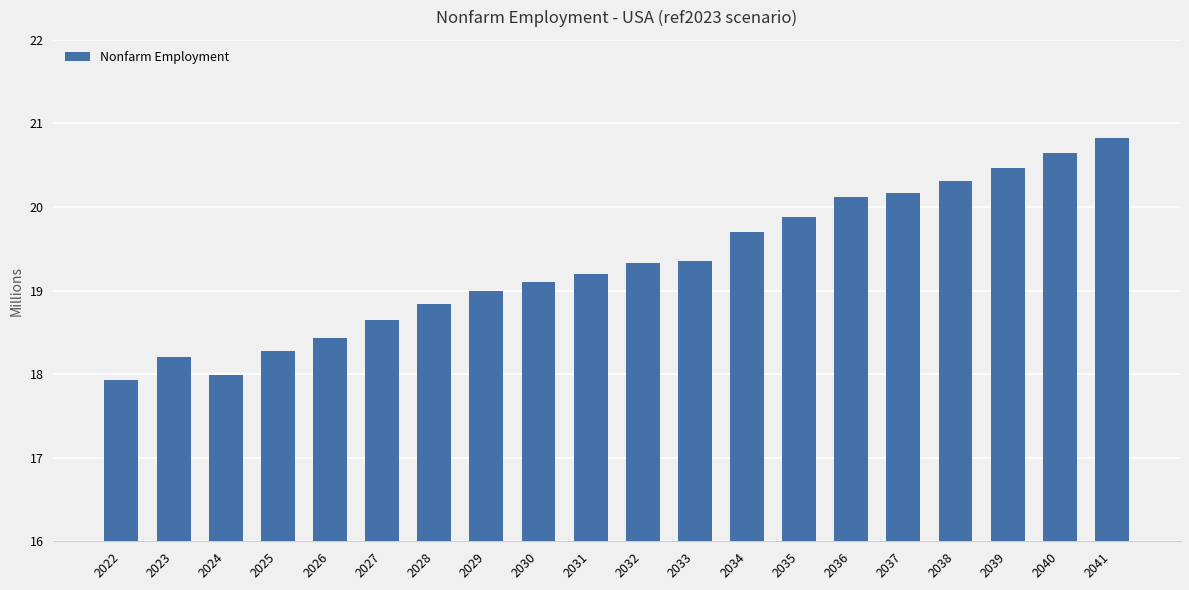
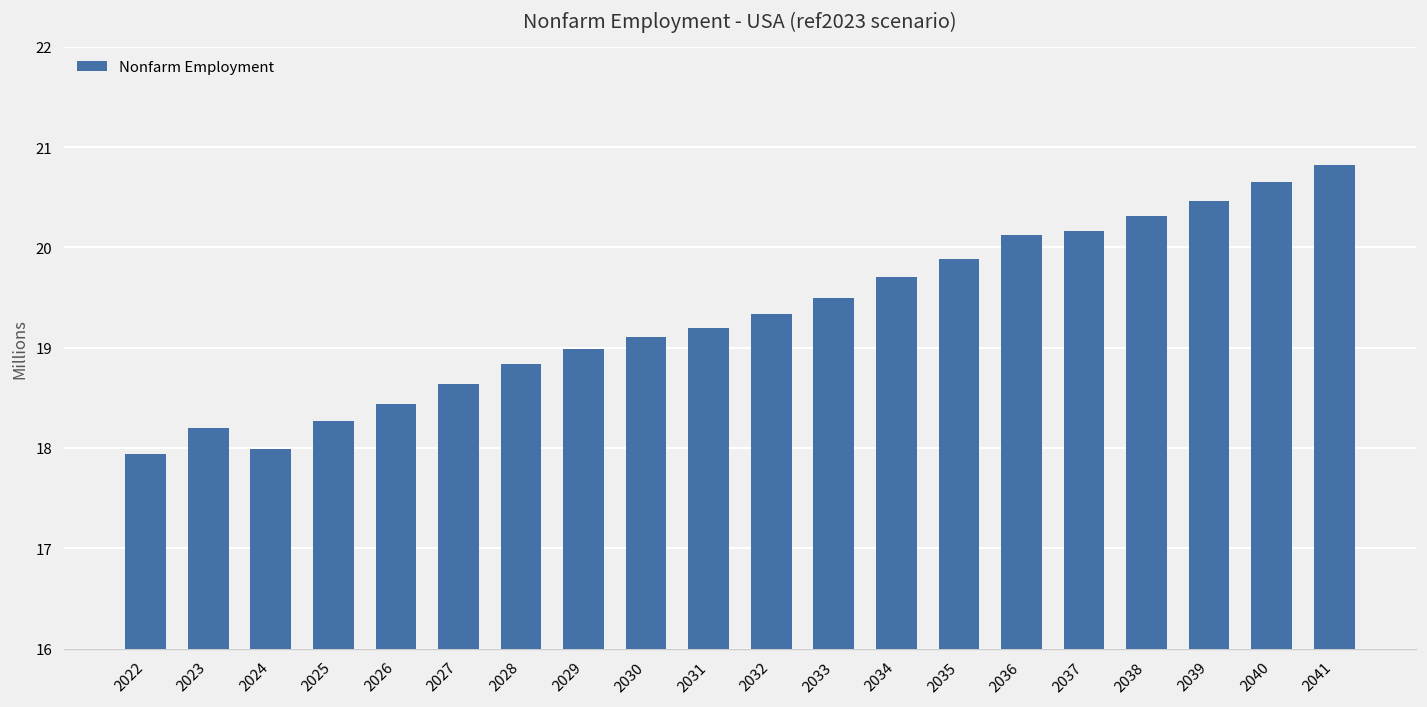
2033: 19.4 -> 19.5
